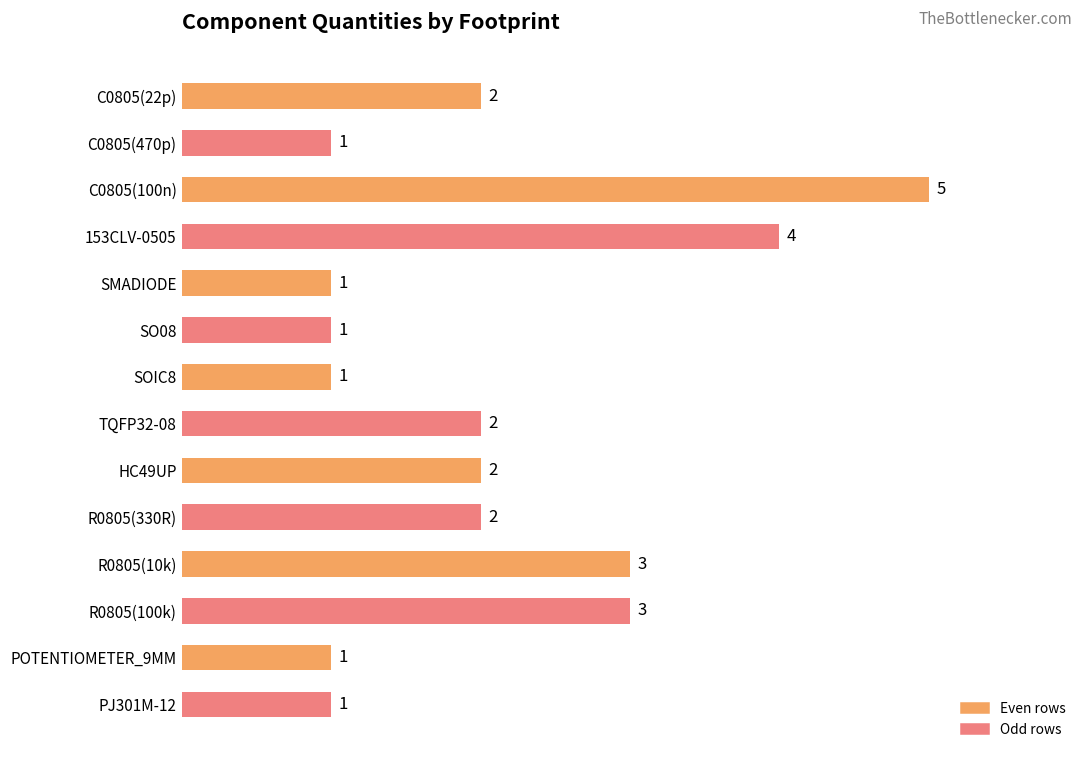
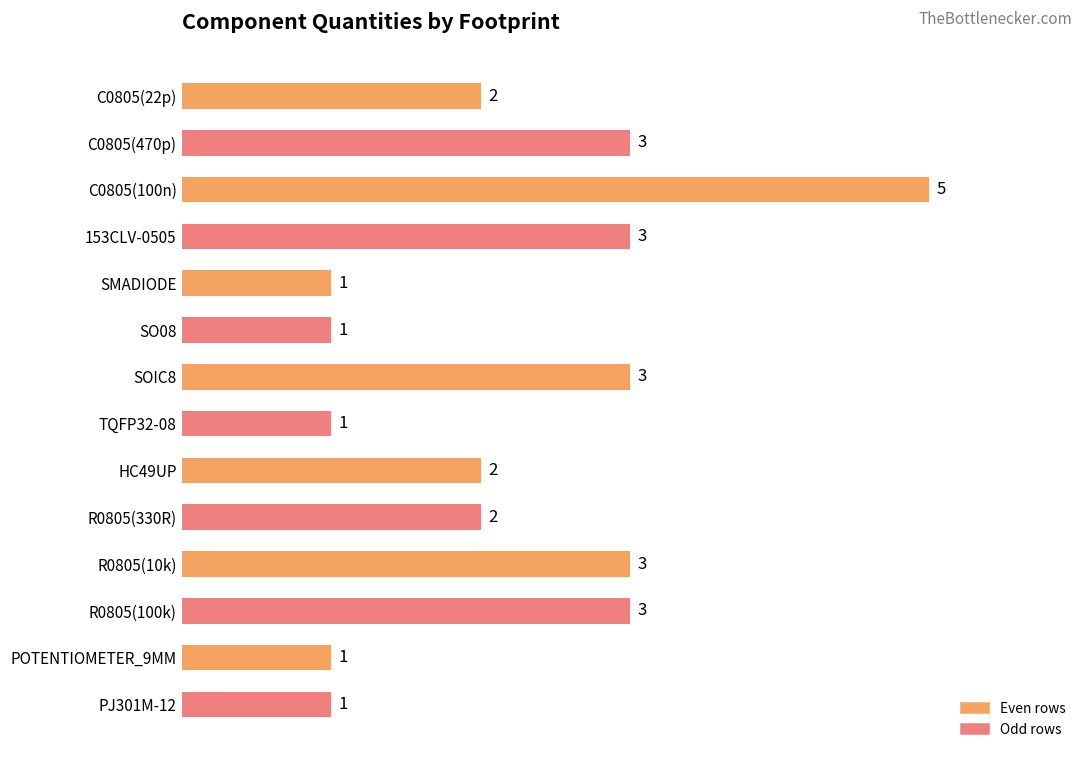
C0805(470p): 1 -> 3
153CLV-0505: 4 -> 3
SOIC8: 1 -> 3
TQFP32-08: 2 -> 1
